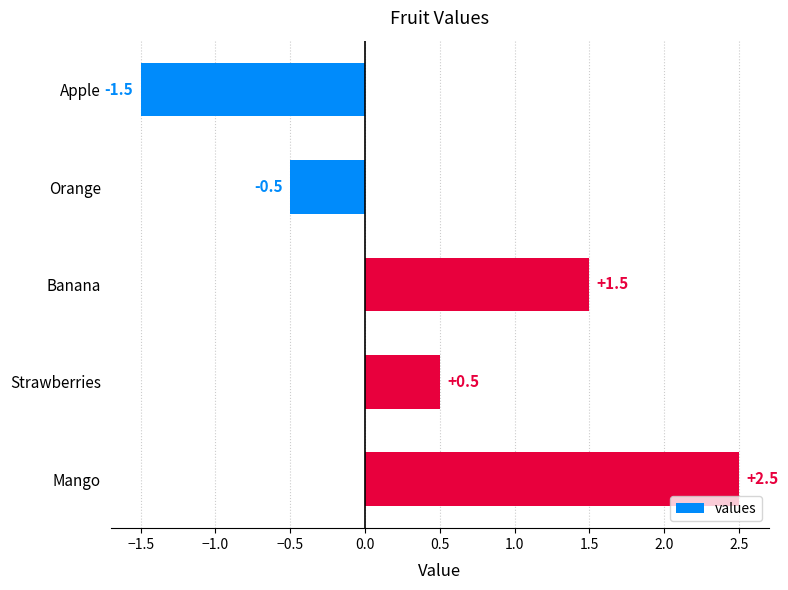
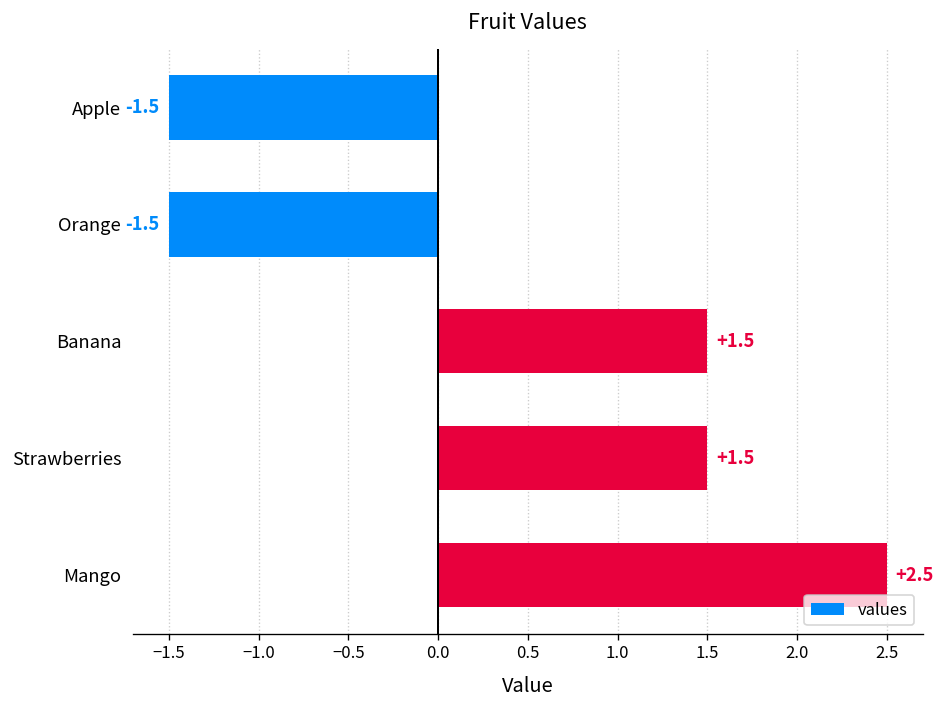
Orange: -0.5 -> -1.5
Strawberries: +0.5 -> +1.5
